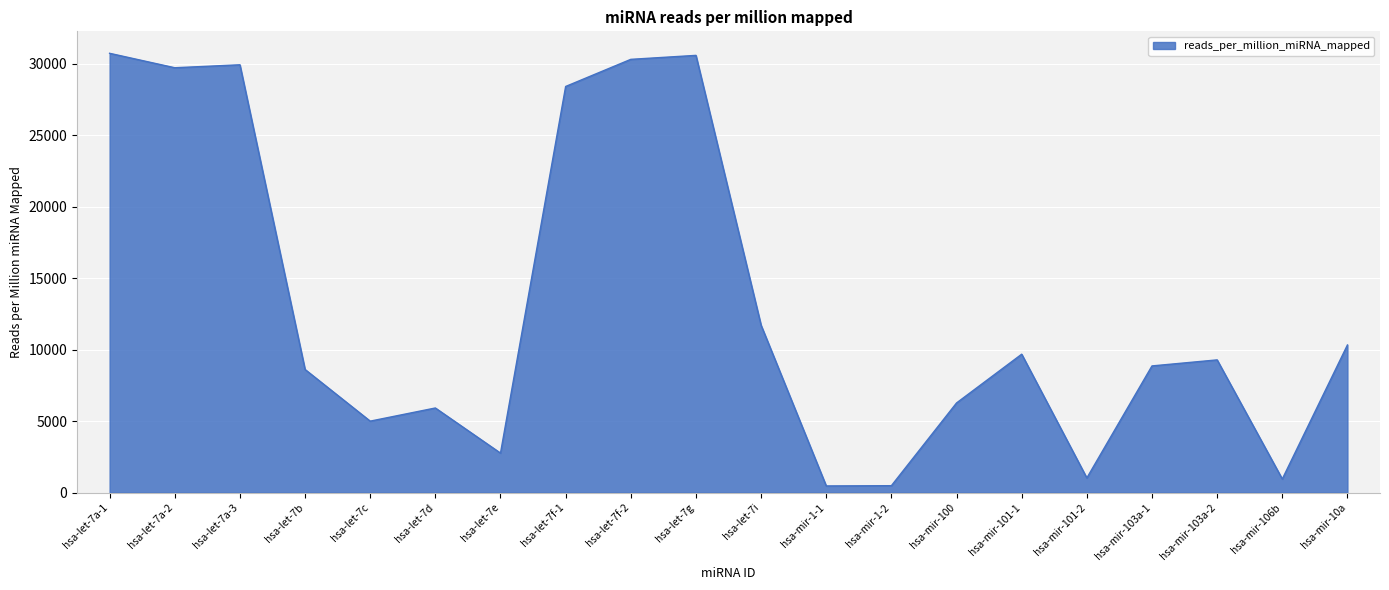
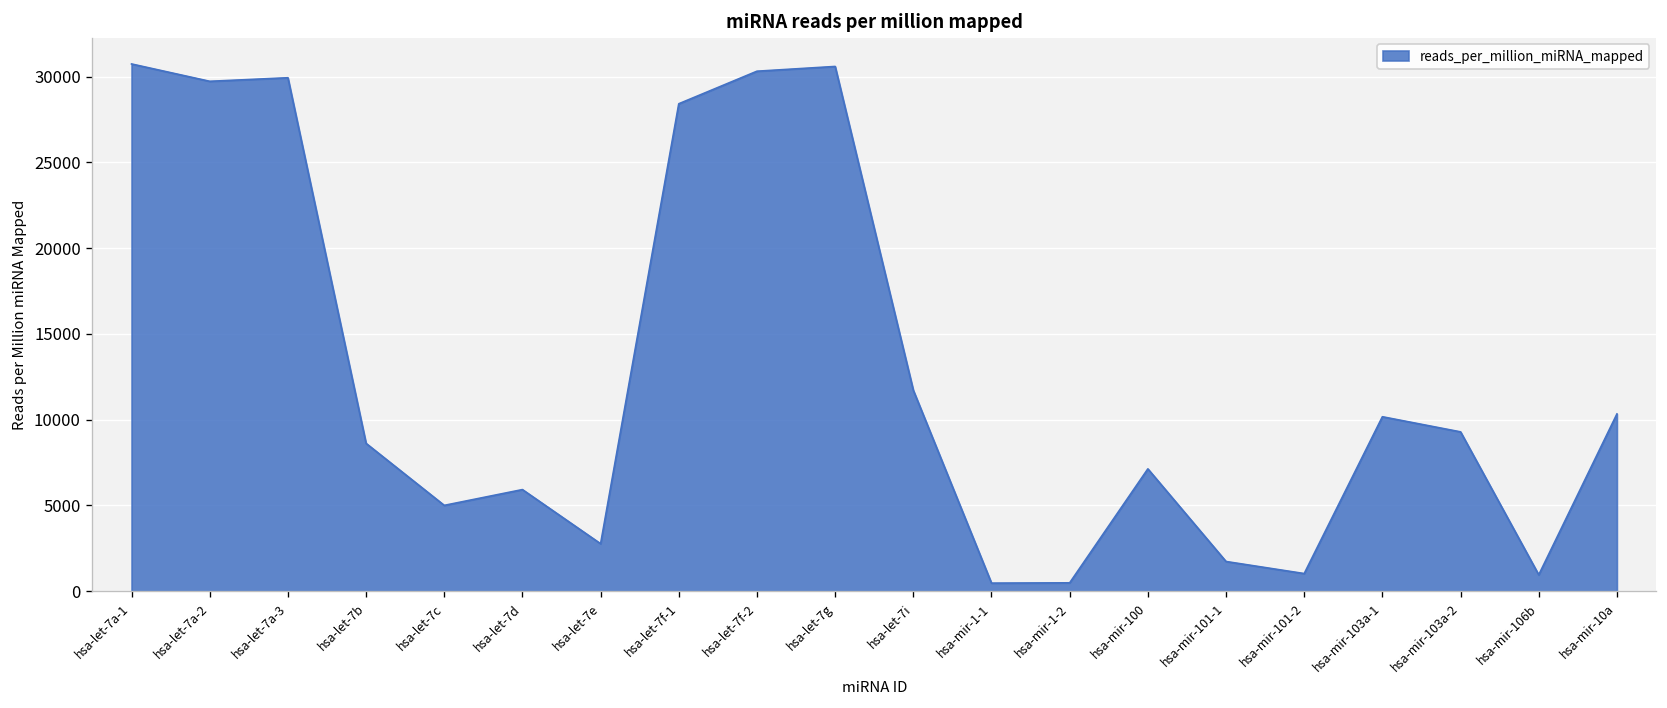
hsa-mir-100: 6300 -> 7100
hsa-mir-101-1: 9700 -> 1700
hsa-mir-103a-1: 8900 -> 10200
